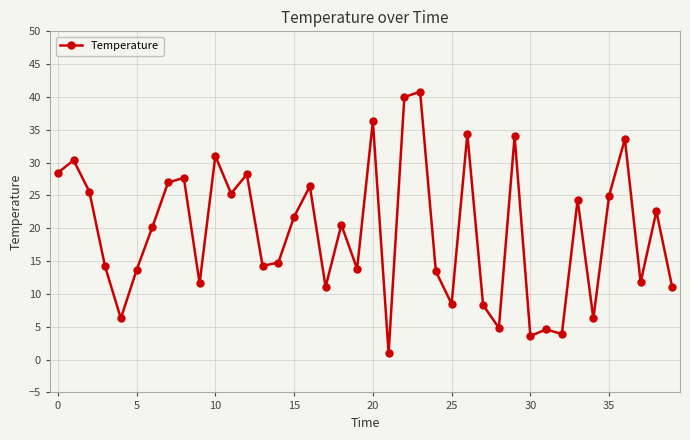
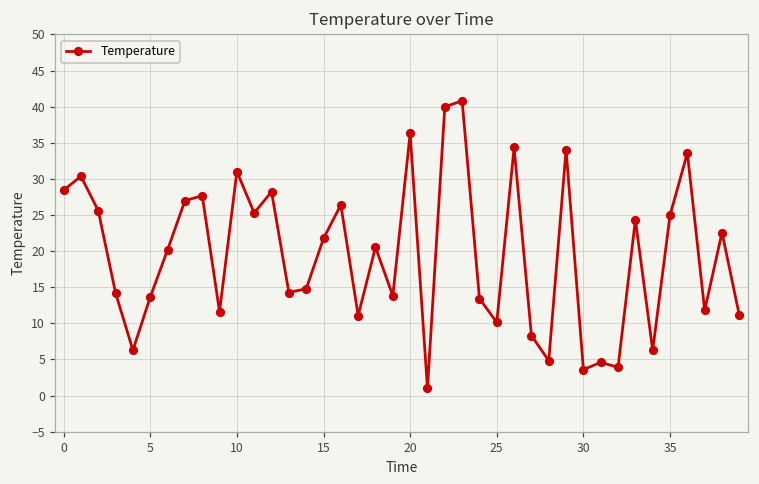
25: 8 -> 10
